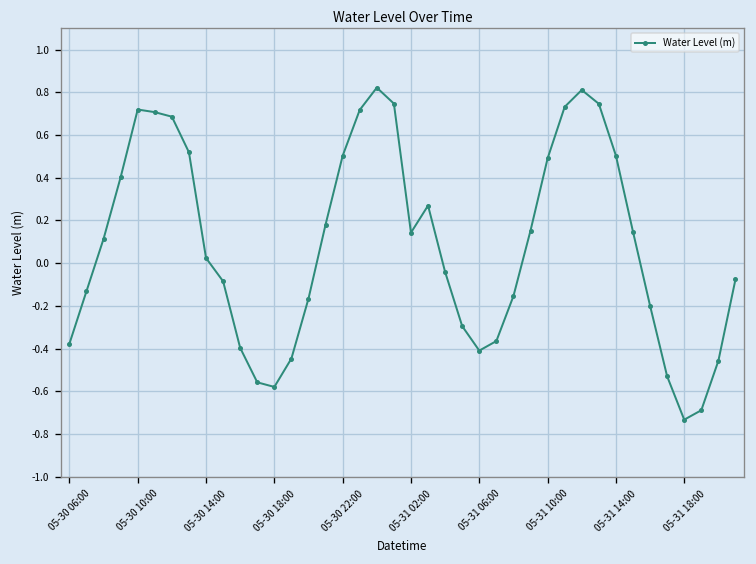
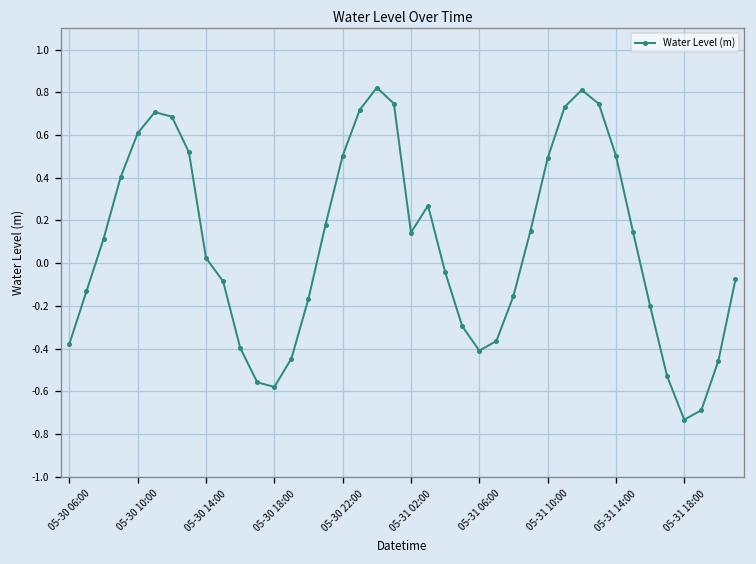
05-30 10:00: 0.72 -> 0.61
